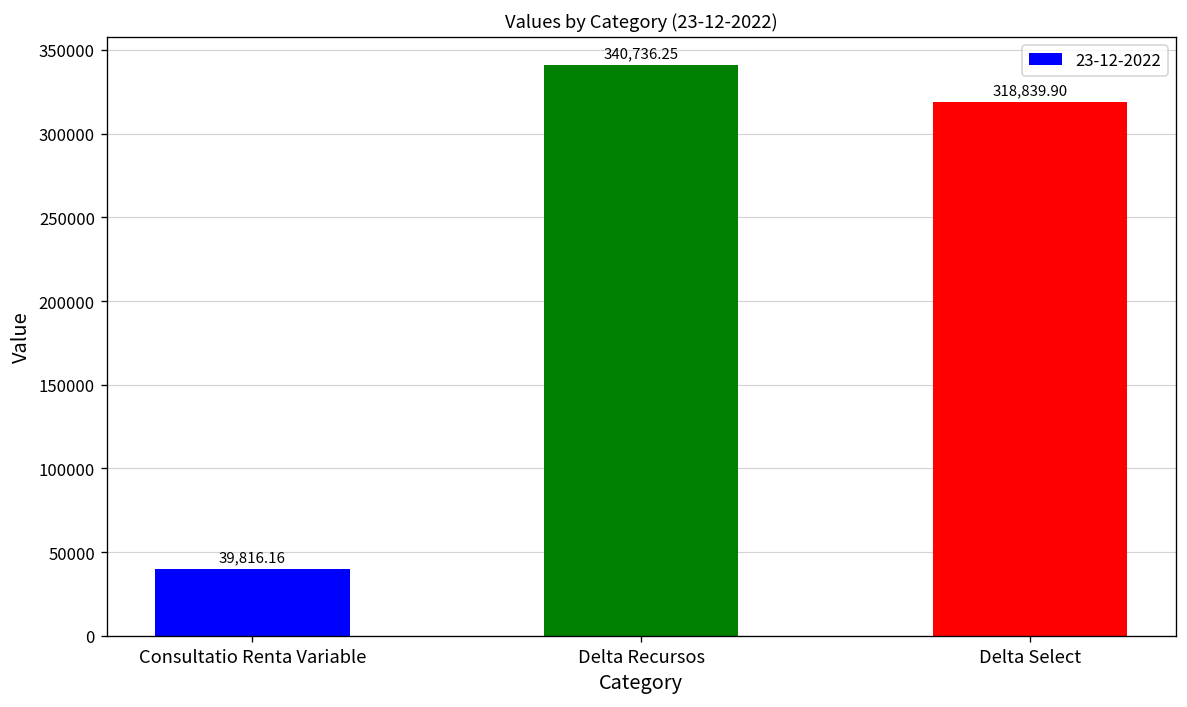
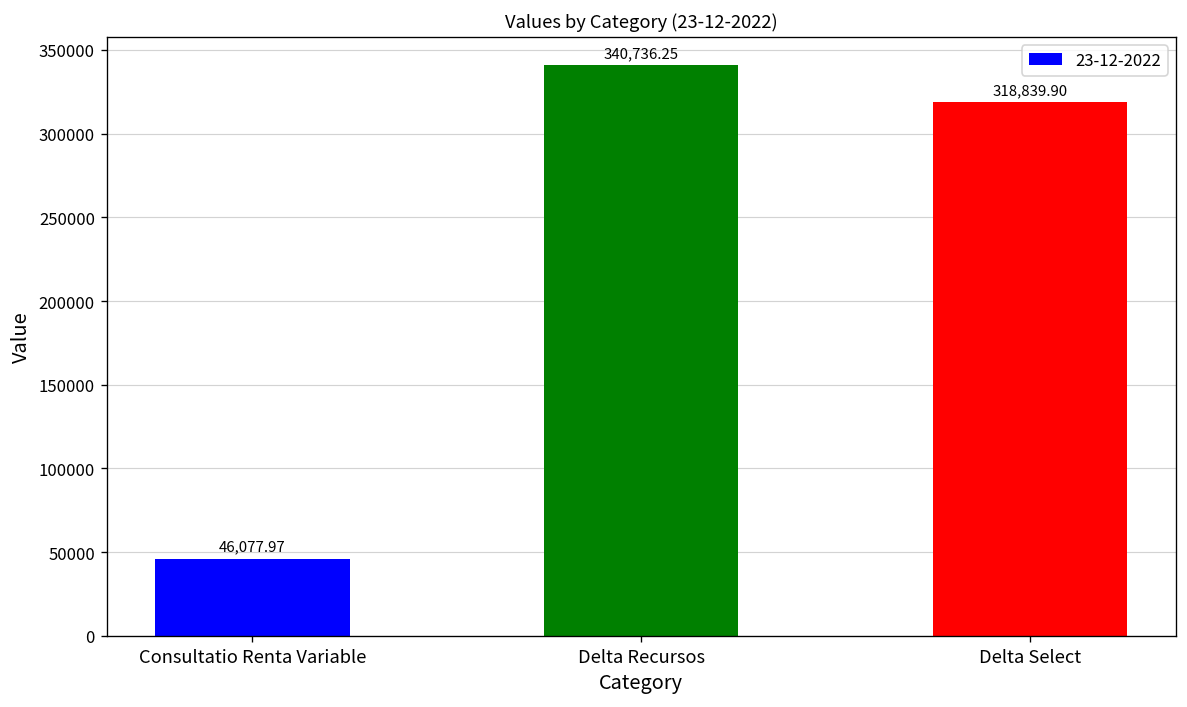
Consultatio Renta Variable: 39,816.16 -> 46,077.97
